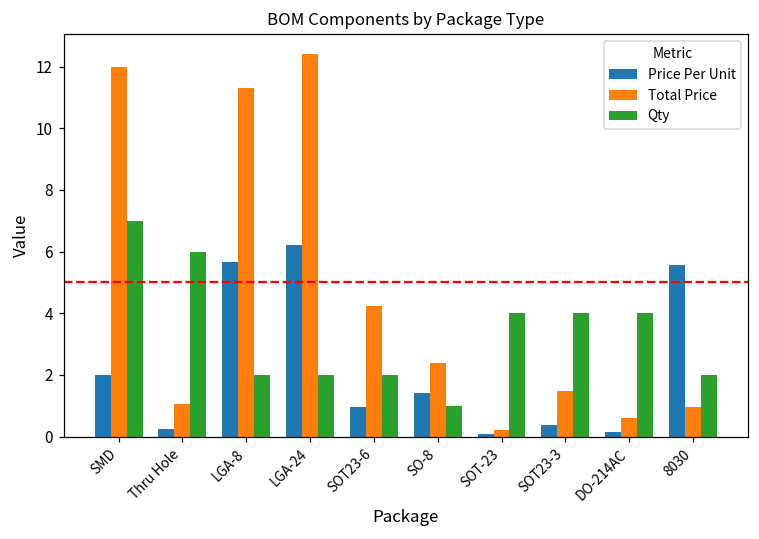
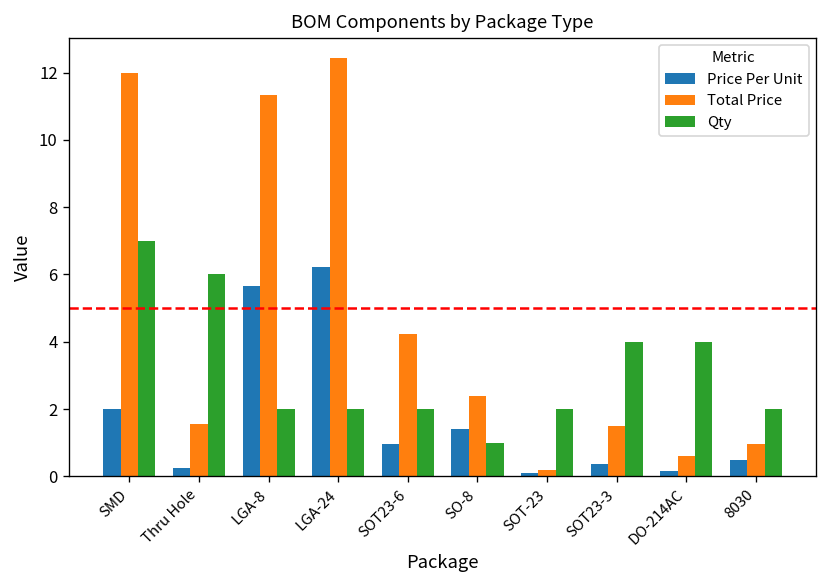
Total Price, Thru Hole: 1.1 -> 1.6
Qty, SOT-23: 4 -> 2
Price Per Unit, 8030: 5.6 -> 0.5
